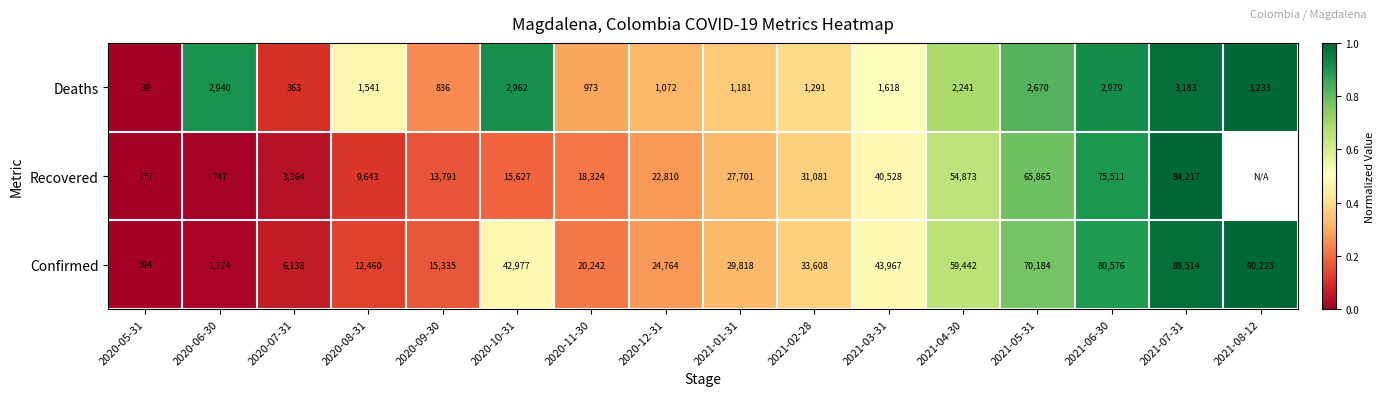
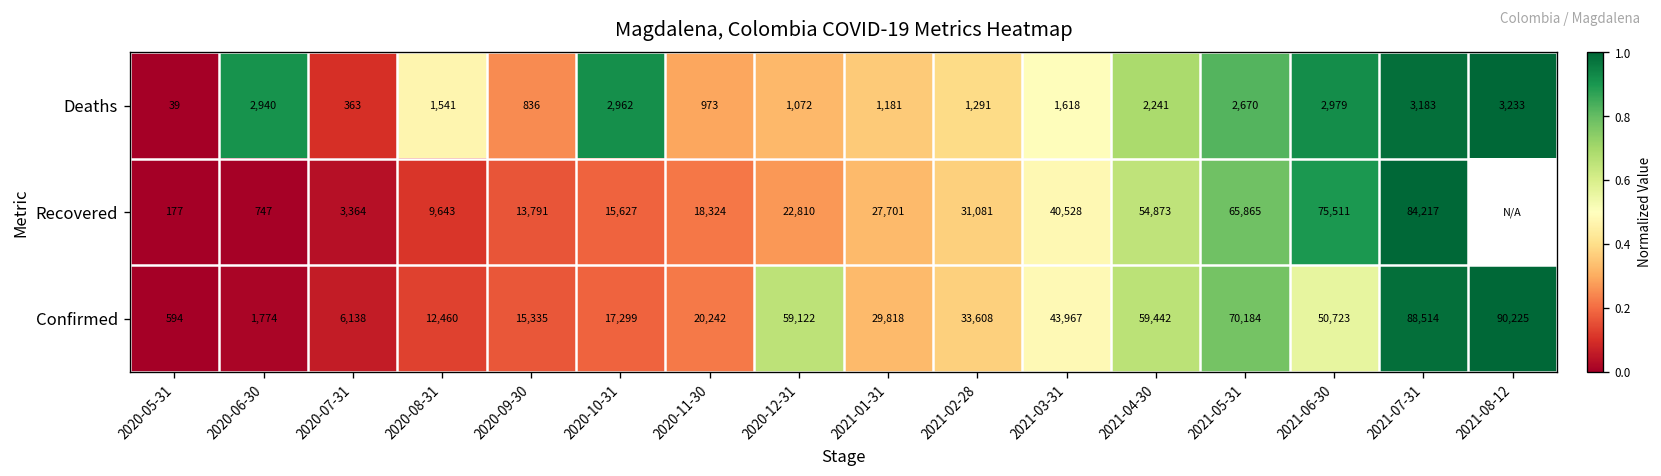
Confirmed, 2020-10-31: 42,977 -> 17,299
Confirmed, 2020-12-31: 24,764 -> 59,122
Confirmed, 2021-06-30: 80,576 -> 50,723
